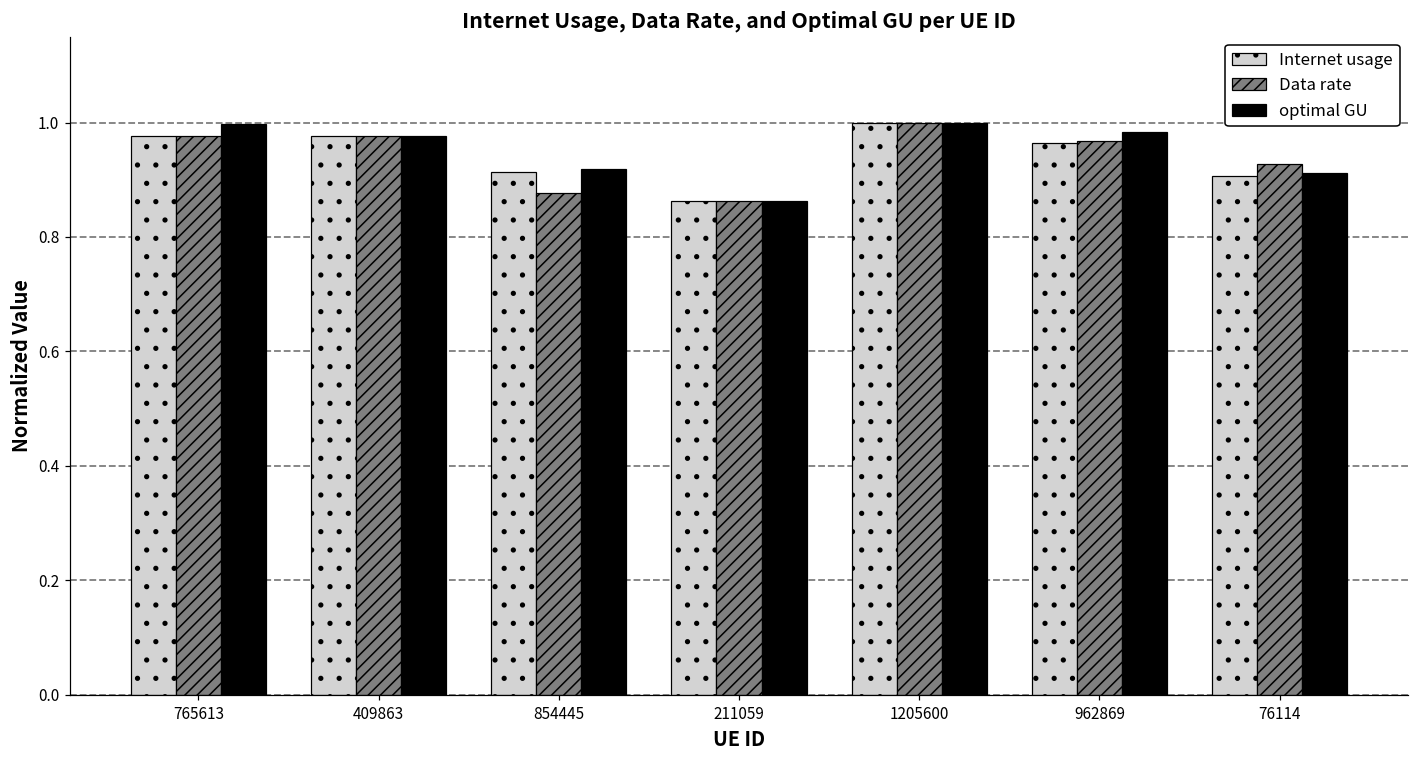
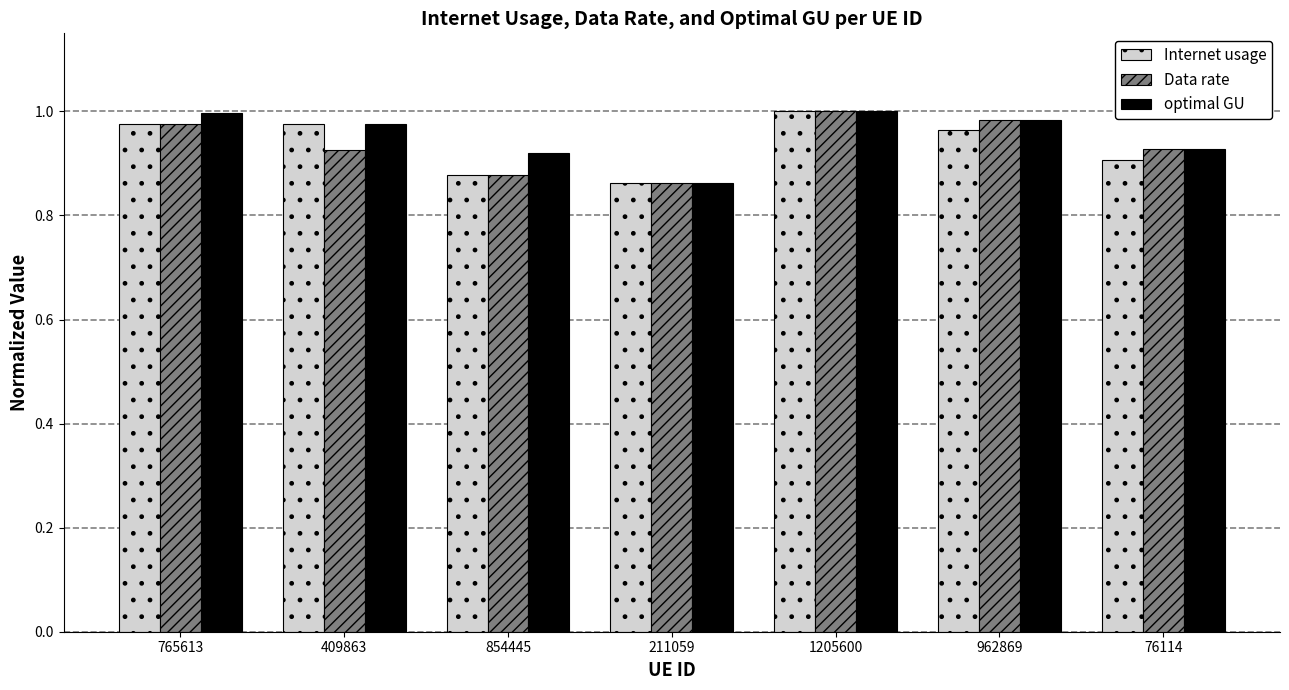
Data rate, 409863: 0.98 -> 0.93
Internet usage, 854445: 0.91 -> 0.88
Data rate, 962869: 0.97 -> 0.98
optimal GU, 76114: 0.91 -> 0.93
